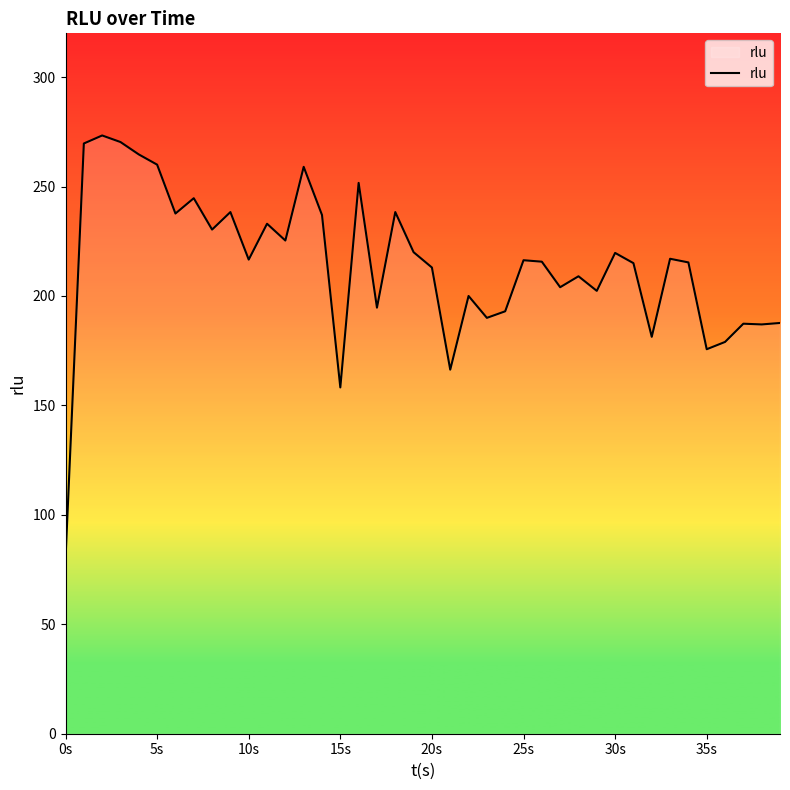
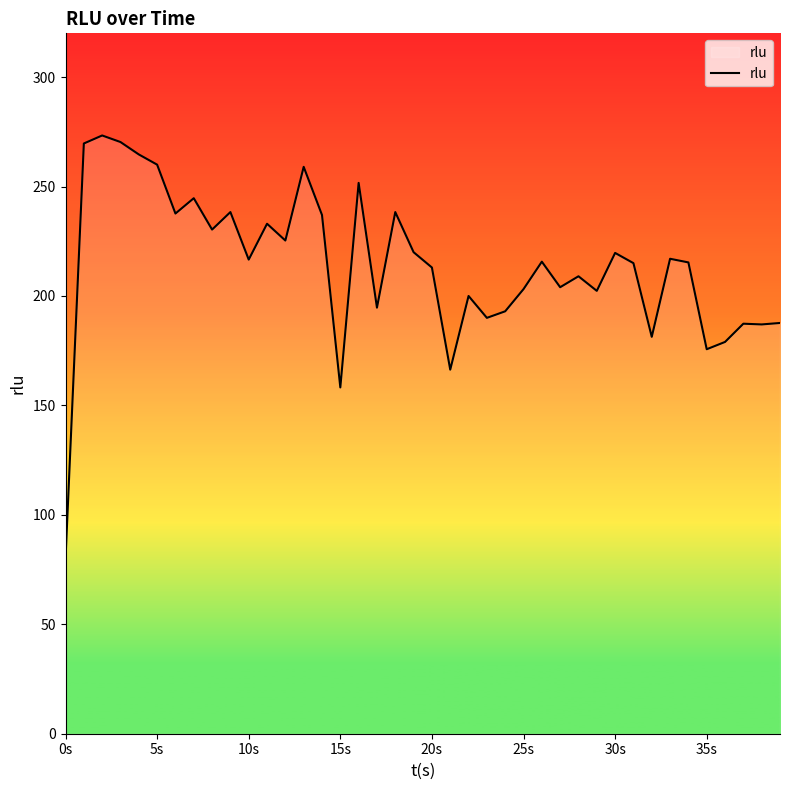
25s: 216 -> 203
